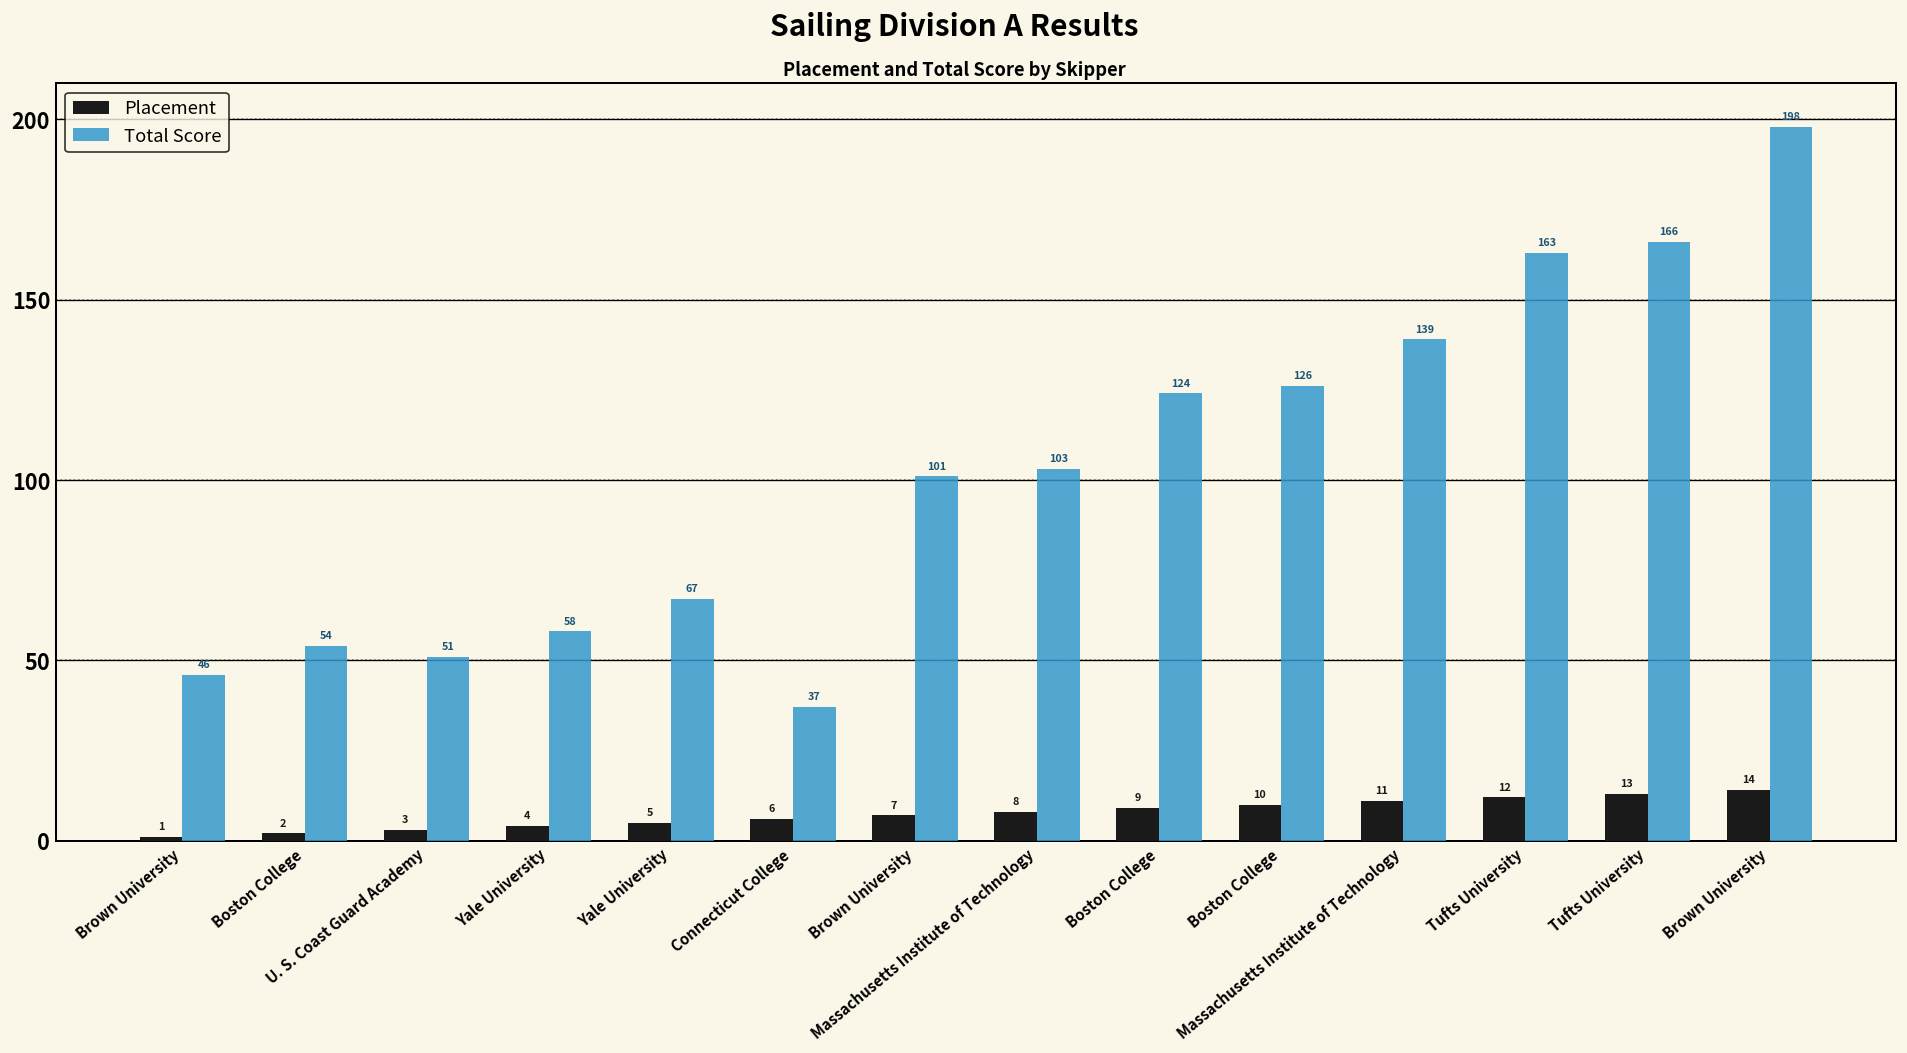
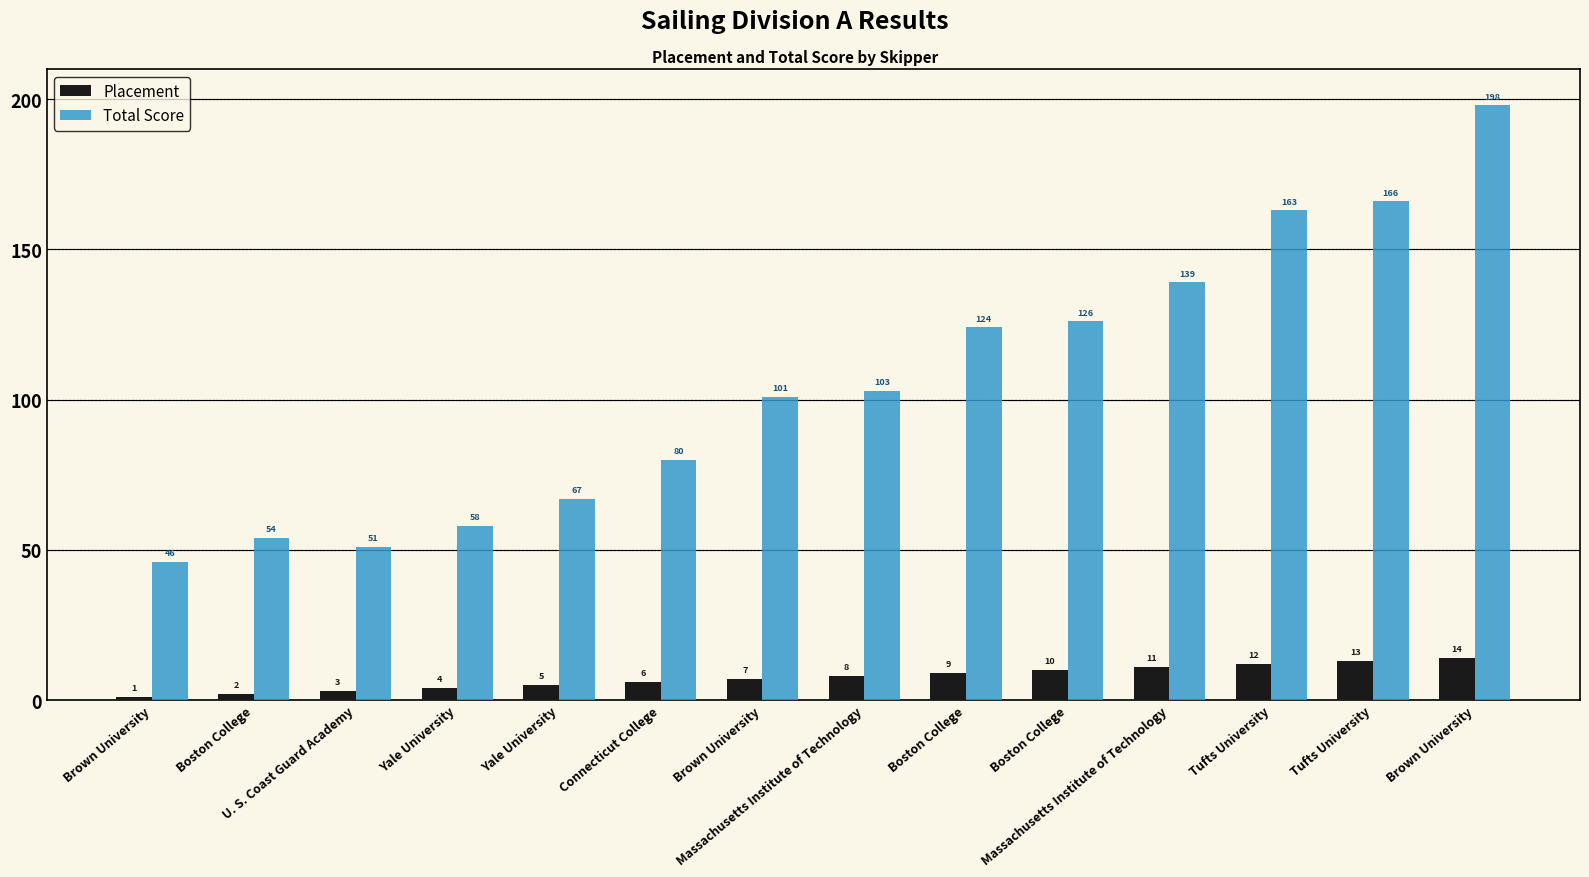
Total Score, Connecticut College: 37 -> 80
